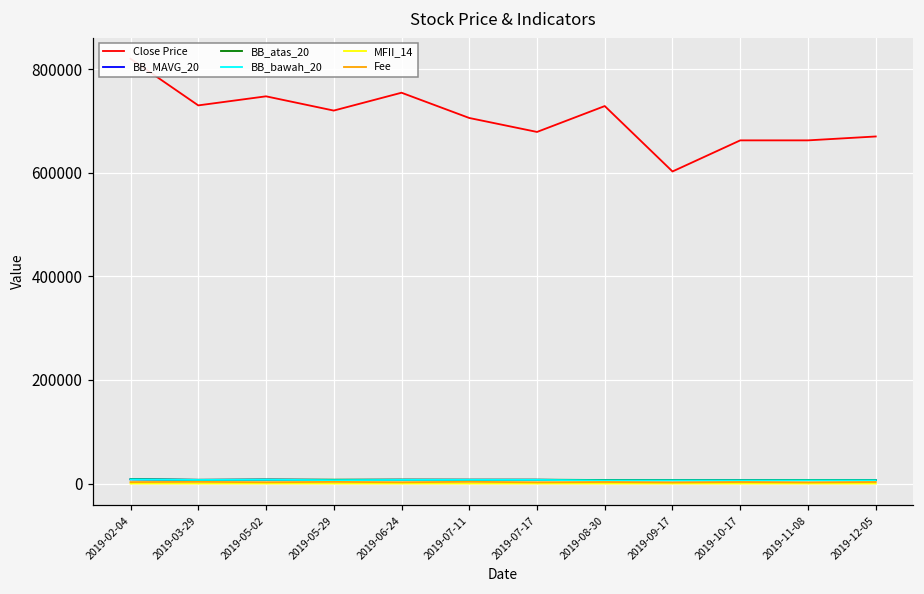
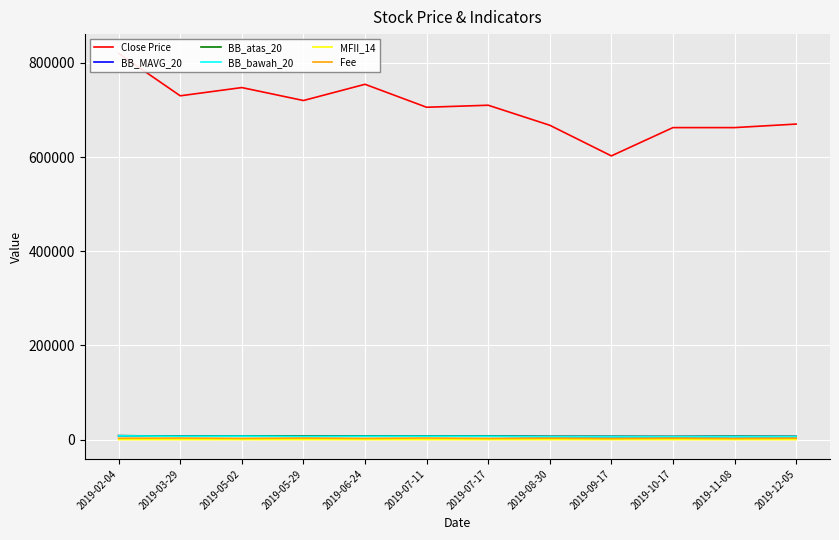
Close Price, 2019-07-17: 680000 -> 710000
Close Price, 2019-08-30: 730000 -> 670000
